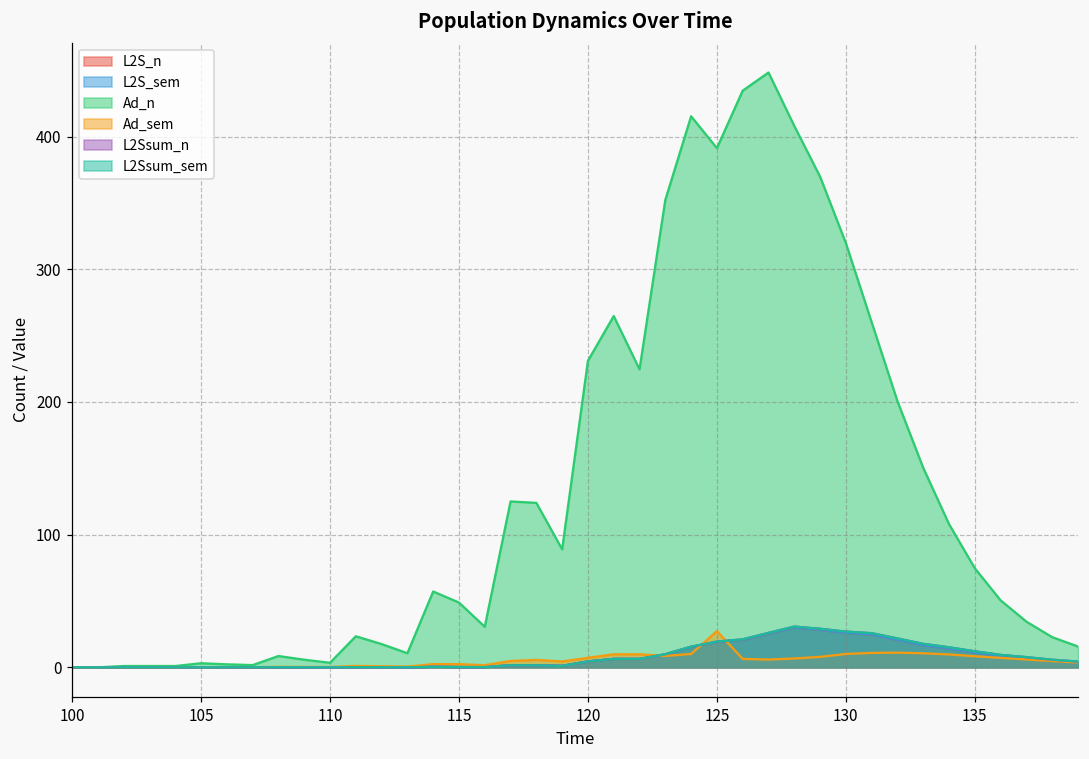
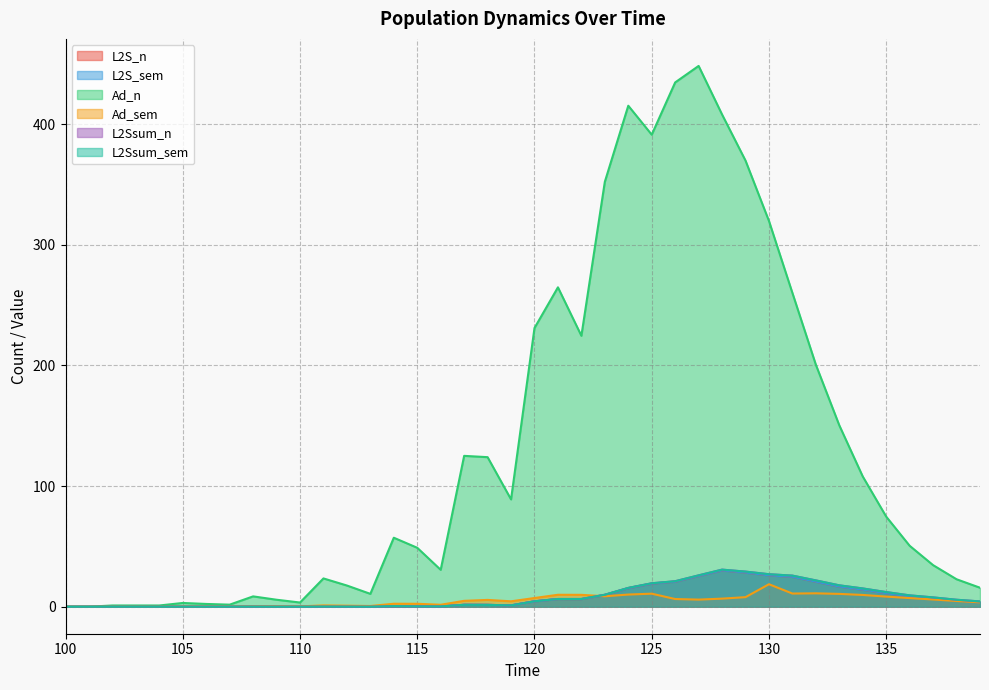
Ad_sem, 125: 27 -> 11
Ad_sem, 130: 10 -> 19
